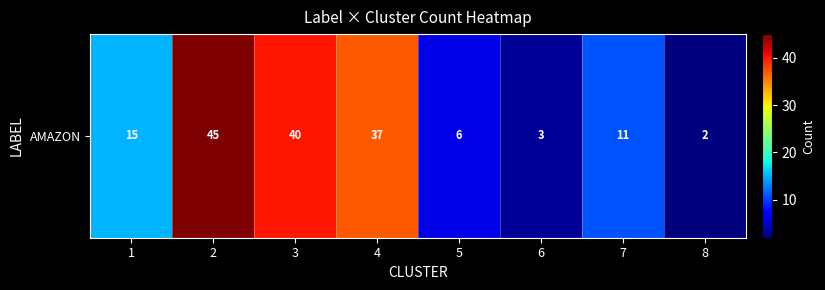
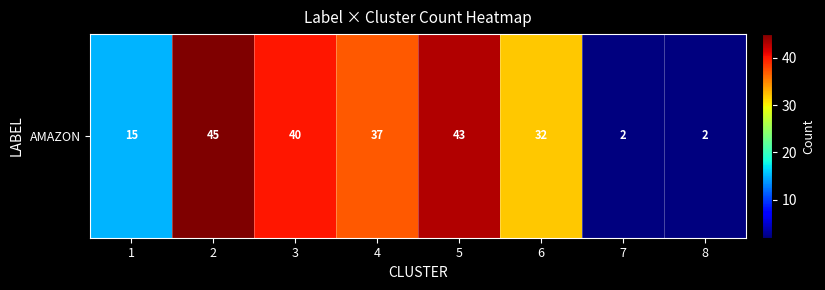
AMAZON, 5: 6 -> 43
AMAZON, 6: 3 -> 32
AMAZON, 7: 11 -> 2
